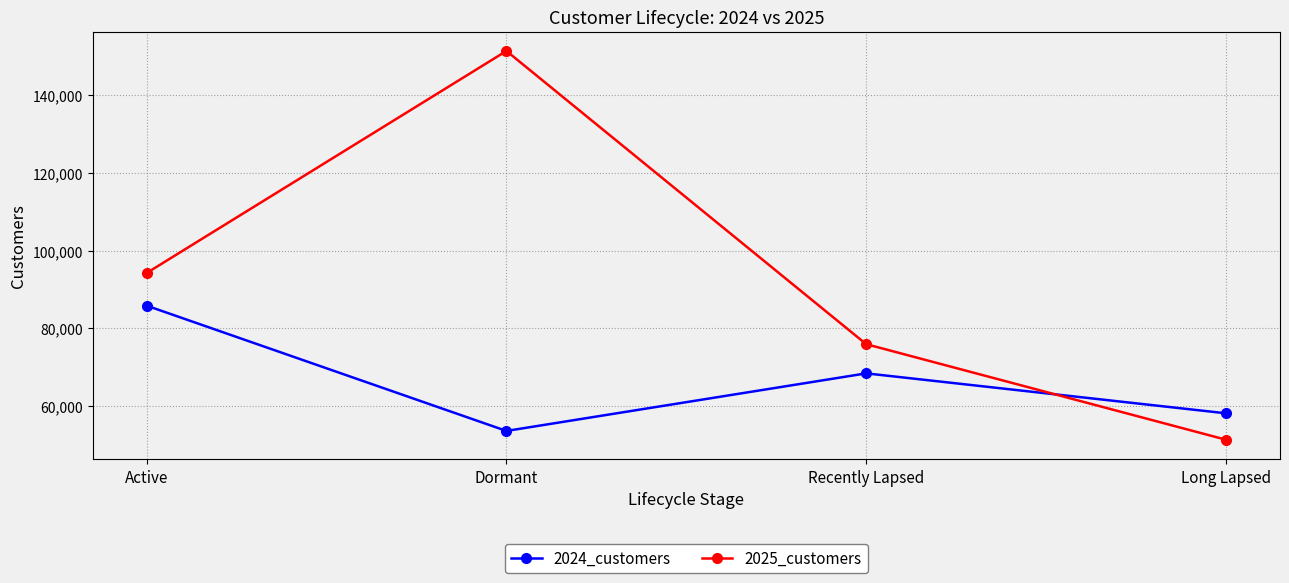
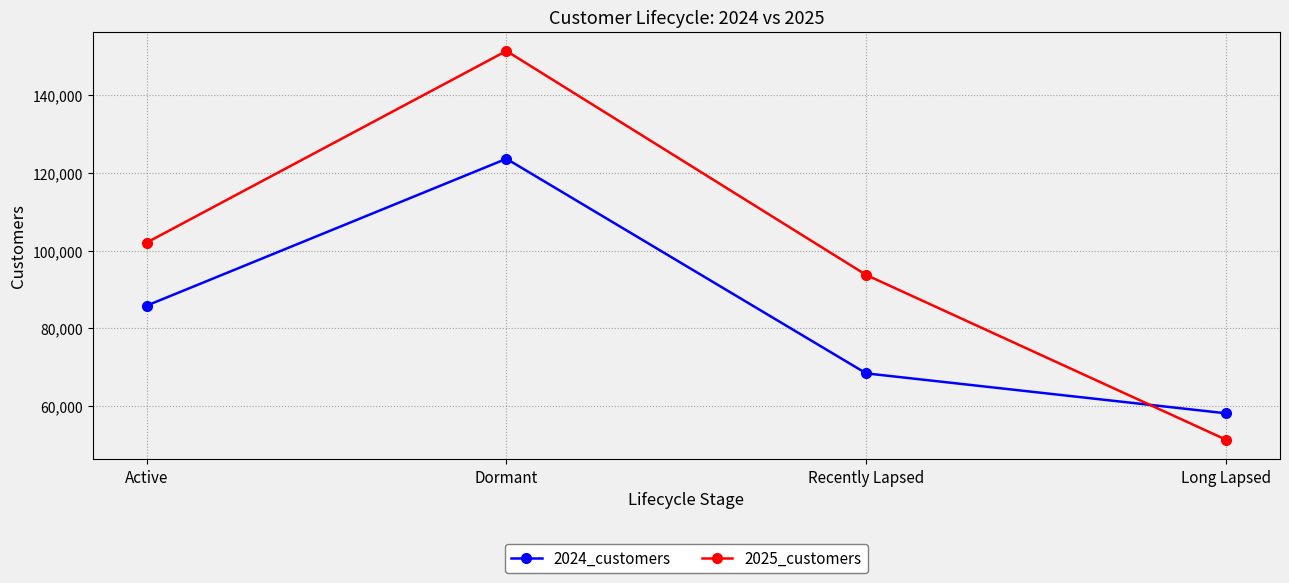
2025_customers, Active: 94,000 -> 102,000
2024_customers, Dormant: 54,000 -> 124,000
2025_customers, Recently Lapsed: 76,000 -> 94,000
